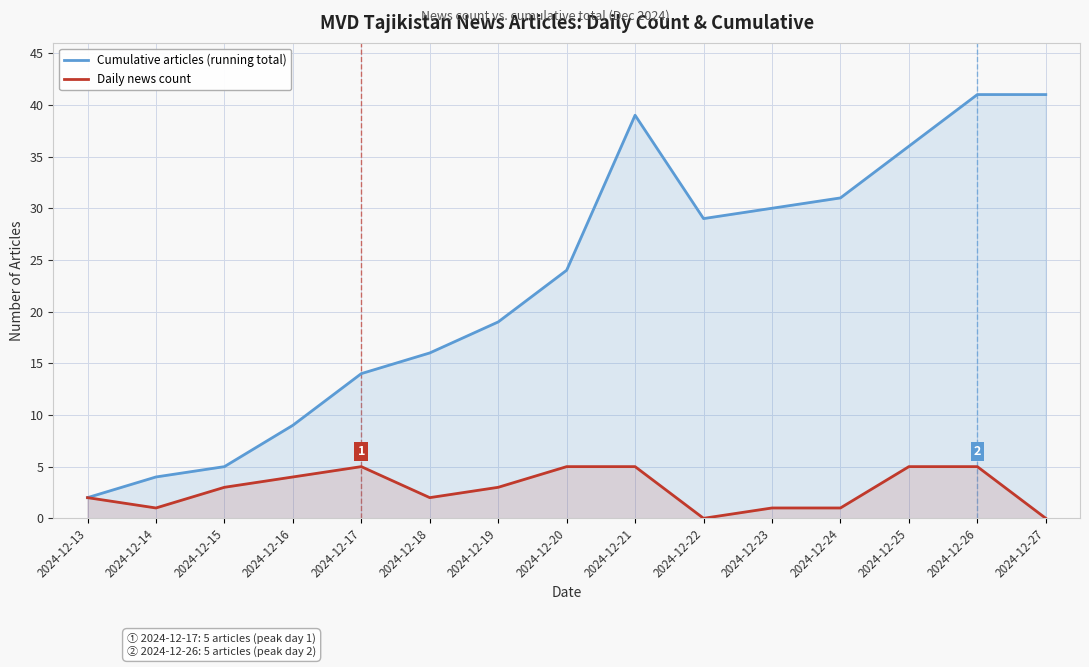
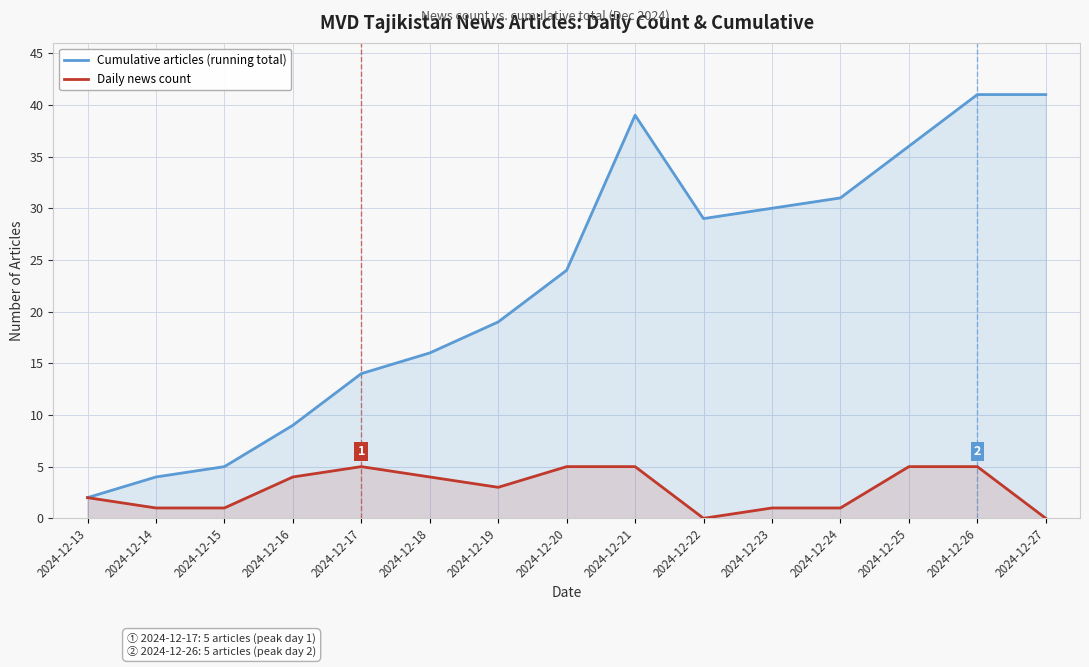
Daily news count, 2024-12-15: 3 -> 1
Daily news count, 2024-12-18: 2 -> 4
